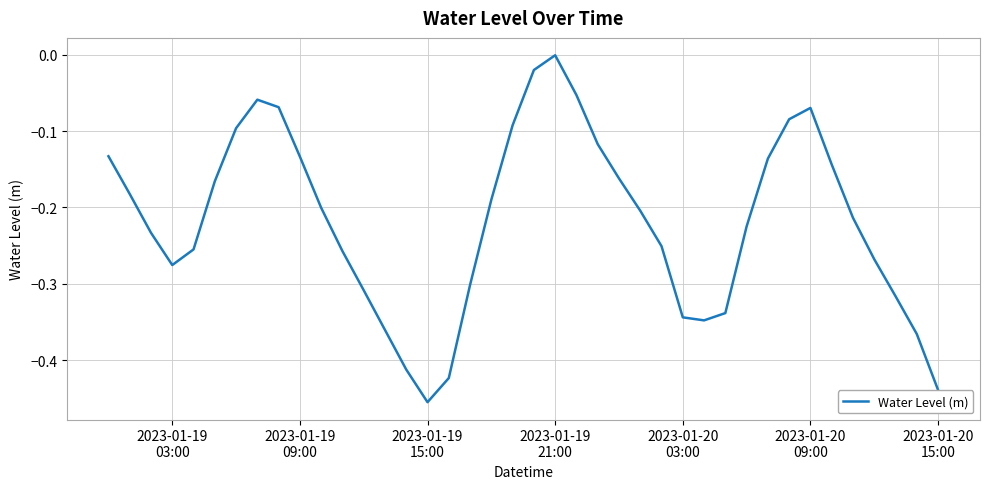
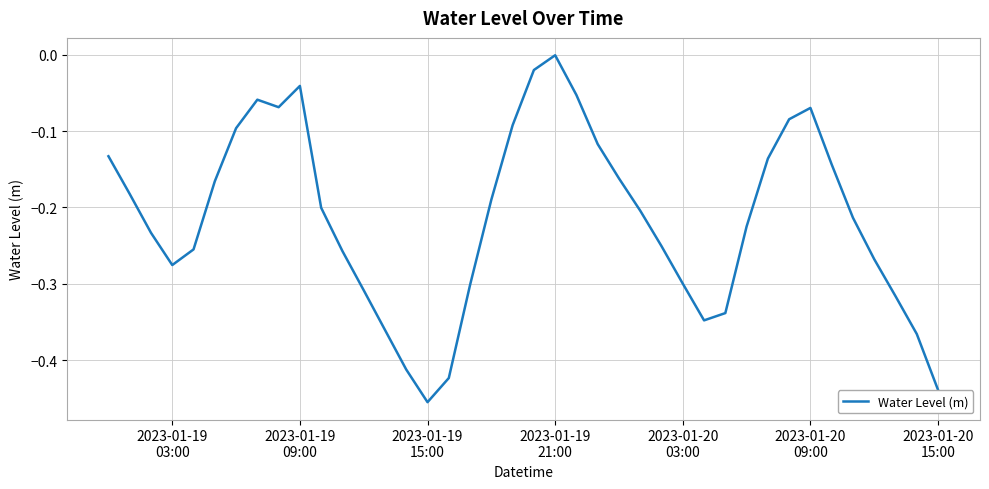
2023-01-19 09:00: -0.13 -> -0.04
2023-01-20 03:00: -0.34 -> -0.30
